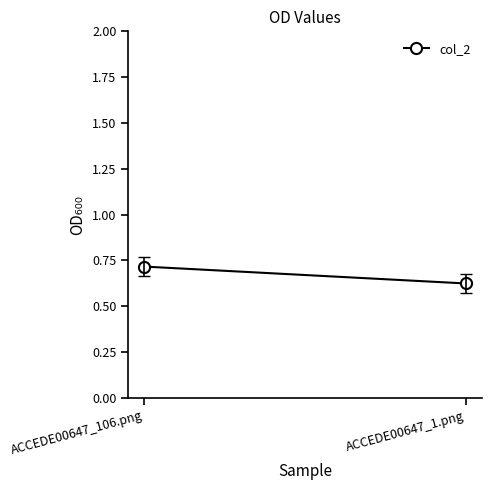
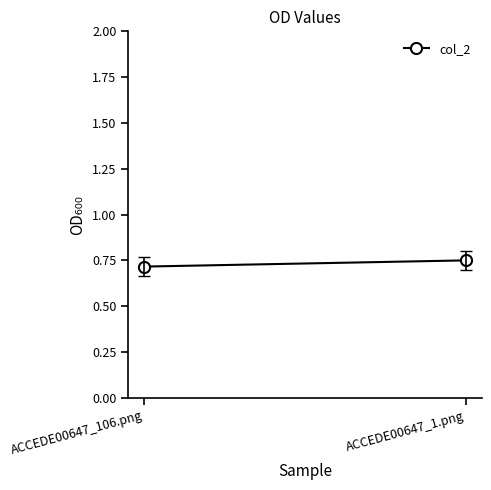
col_2, ACCEDE00647_1.png: 0.62 -> 0.75
